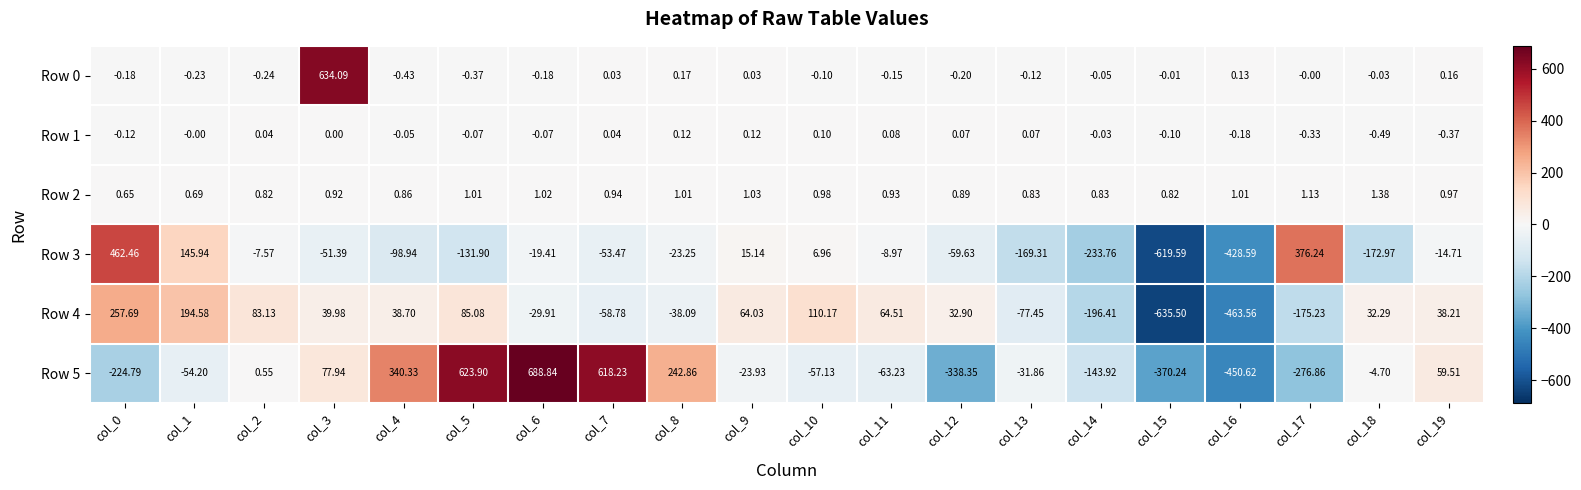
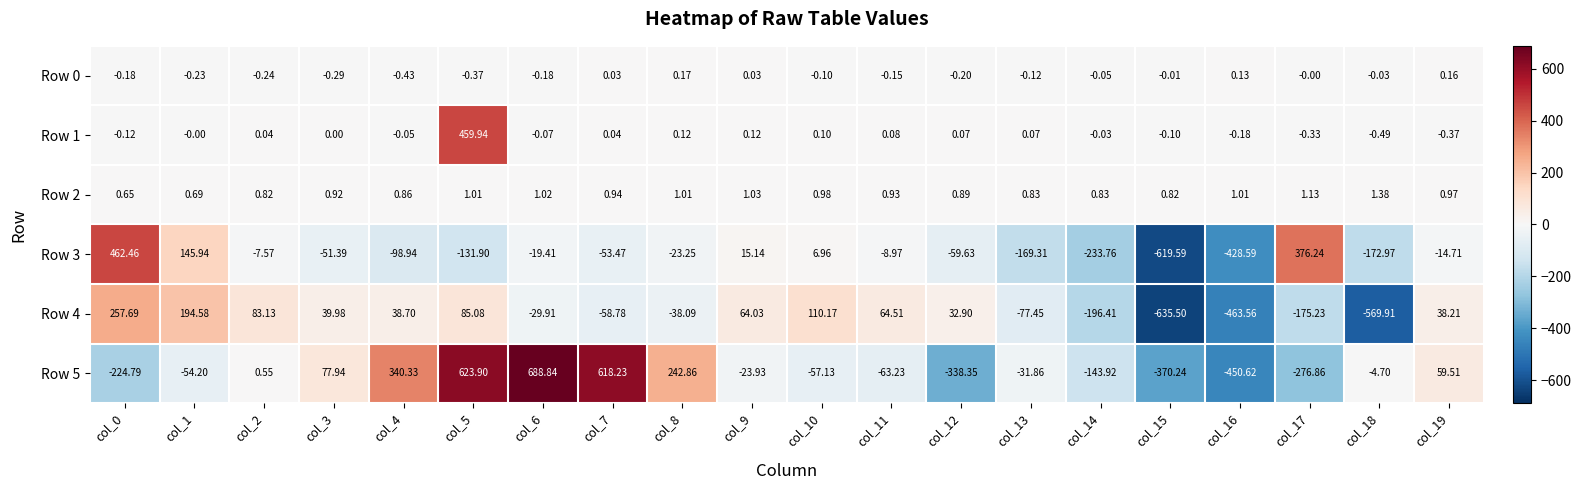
Row 0, col_3: 634.09 -> -0.29
Row 1, col_5: -0.07 -> 459.94
Row 4, col_18: 32.29 -> -569.91
